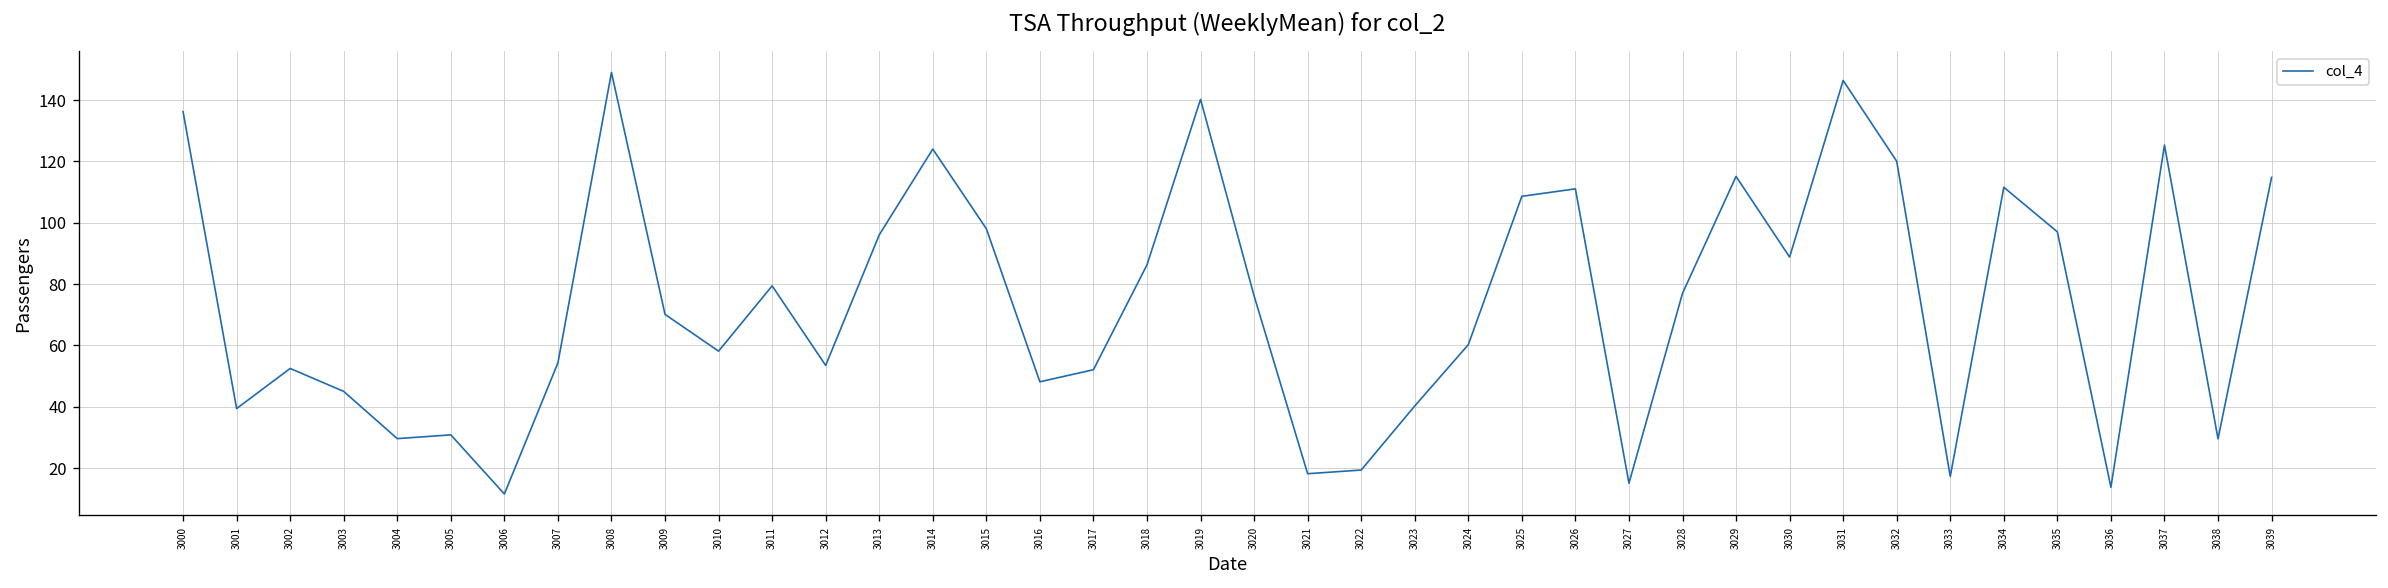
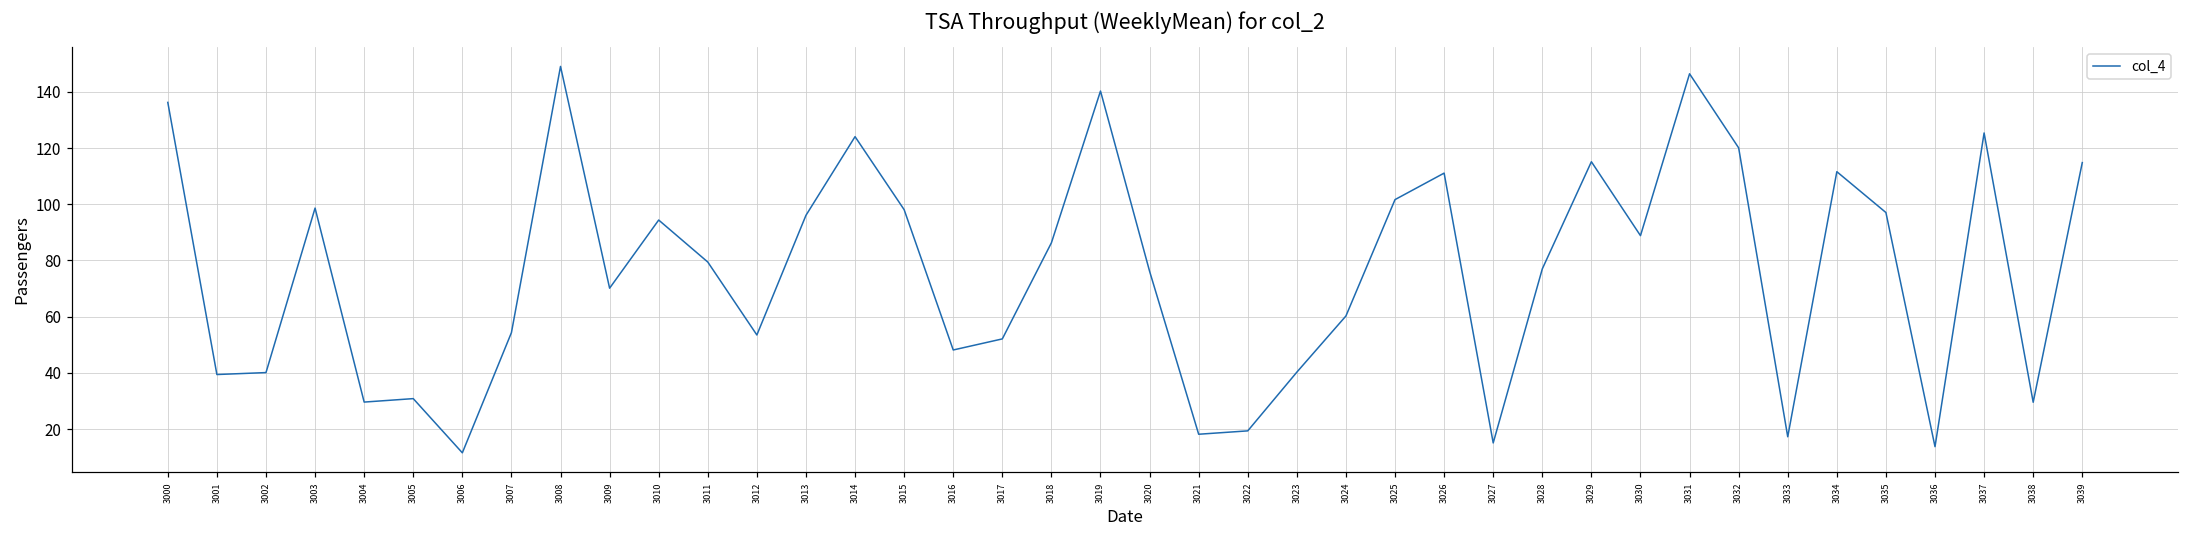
3002: 53 -> 40
3003: 45 -> 99
3010: 58 -> 94
3025: 109 -> 102
